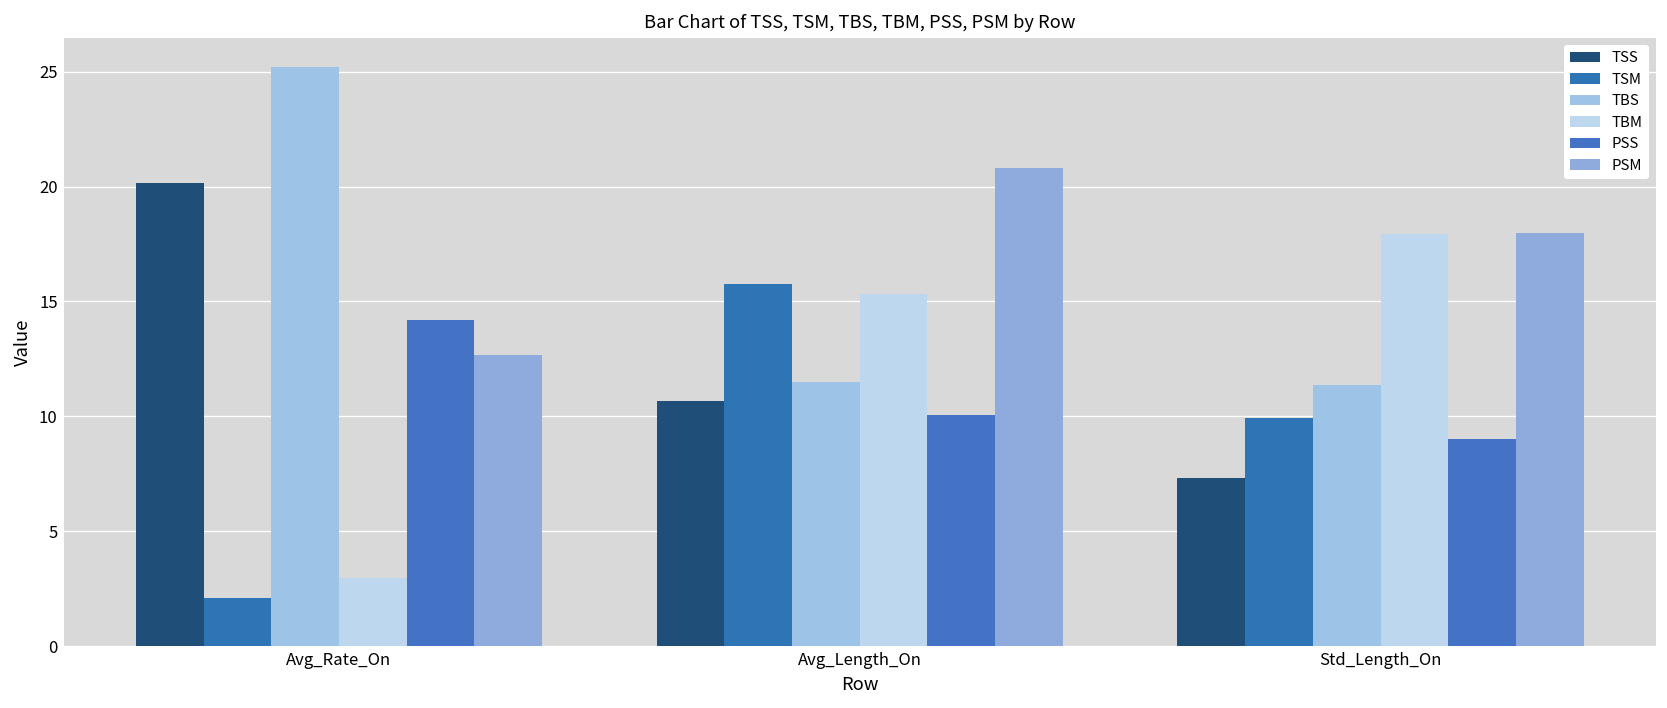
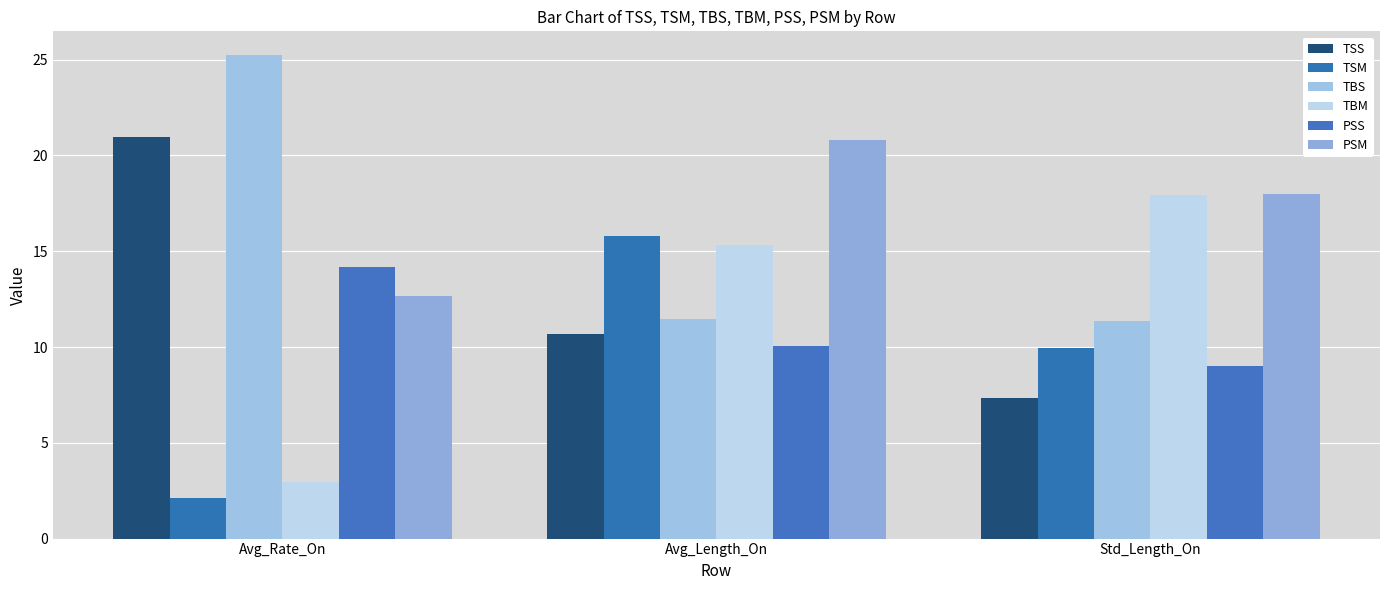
TSS, Avg_Rate_On: 20.2 -> 20.9
